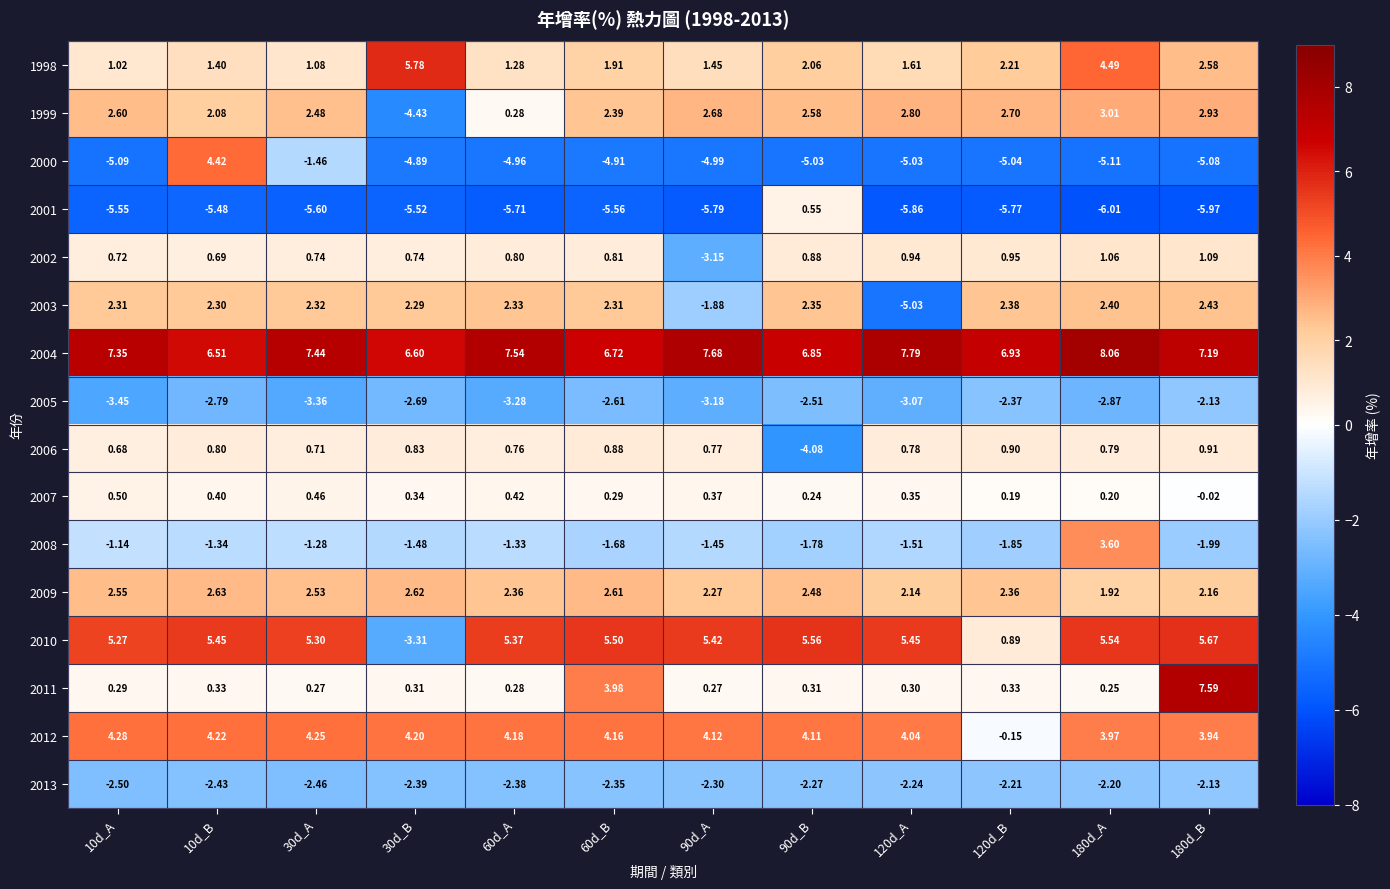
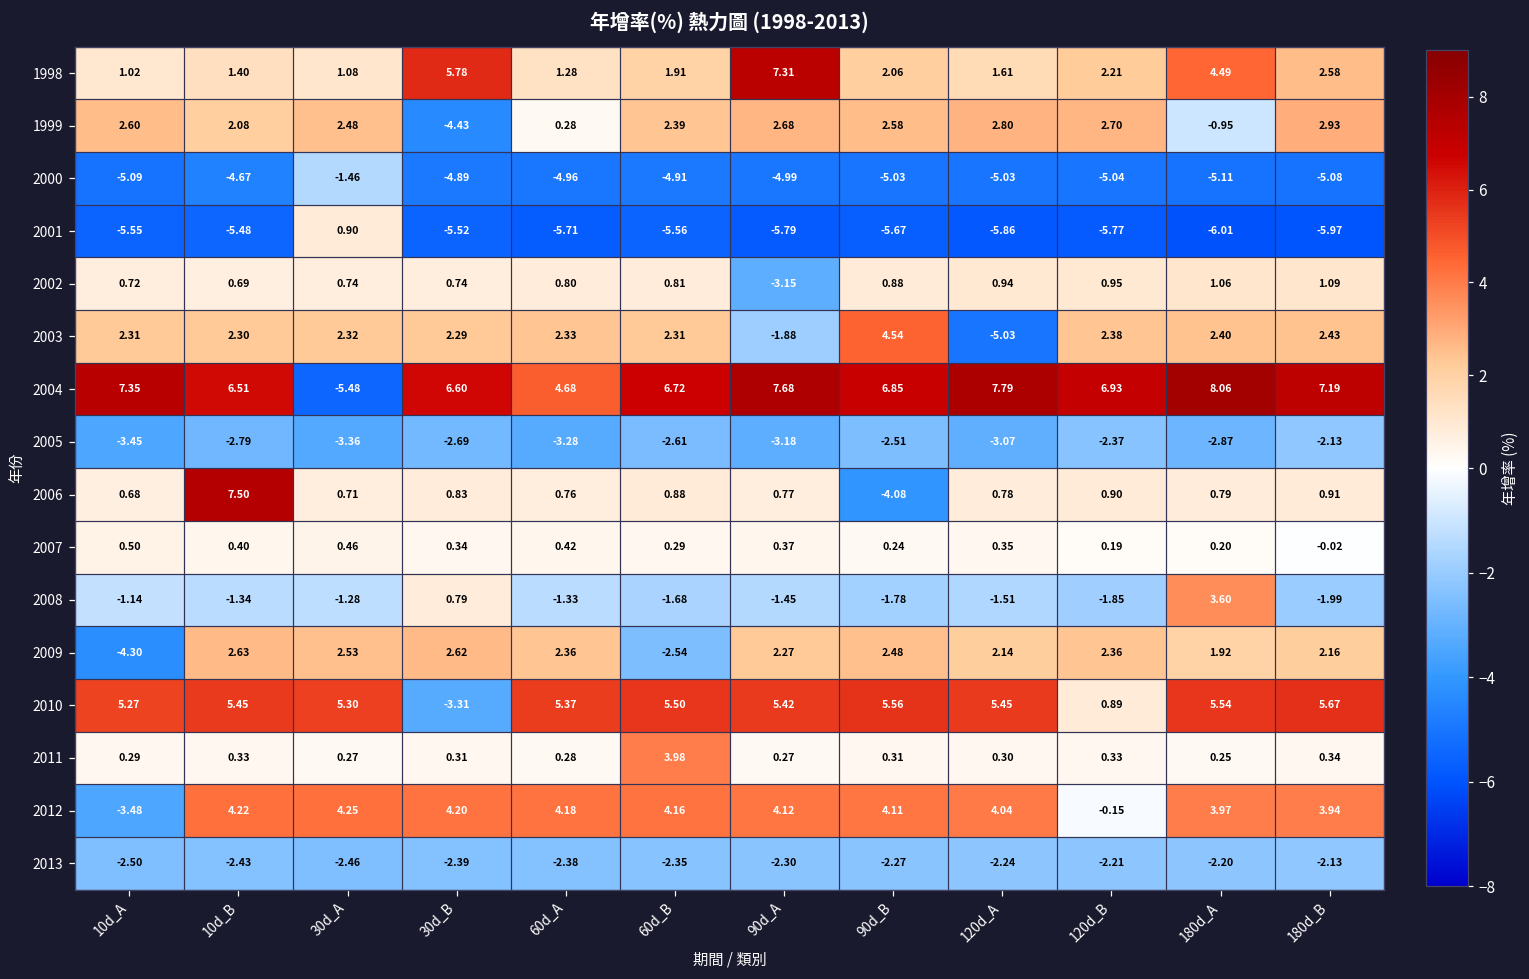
1998, 90d_A: 1.45 -> 7.31
1999, 180d_A: 3.01 -> -0.95
2000, 10d_B: 4.42 -> -4.67
2001, 30d_A: -5.60 -> 0.90
2001, 90d_B: 0.55 -> -5.67
2003, 90d_B: 2.35 -> 4.54
2004, 30d_A: 7.44 -> -5.48
2004, 60d_A: 7.54 -> 4.68
2006, 10d_B: 0.80 -> 7.50
2008, 30d_B: -1.48 -> 0.79
2009, 10d_A: 2.55 -> -4.30
2009, 60d_B: 2.61 -> -2.54
2011, 180d_B: 7.59 -> 0.34
2012, 10d_A: 4.28 -> -3.48
